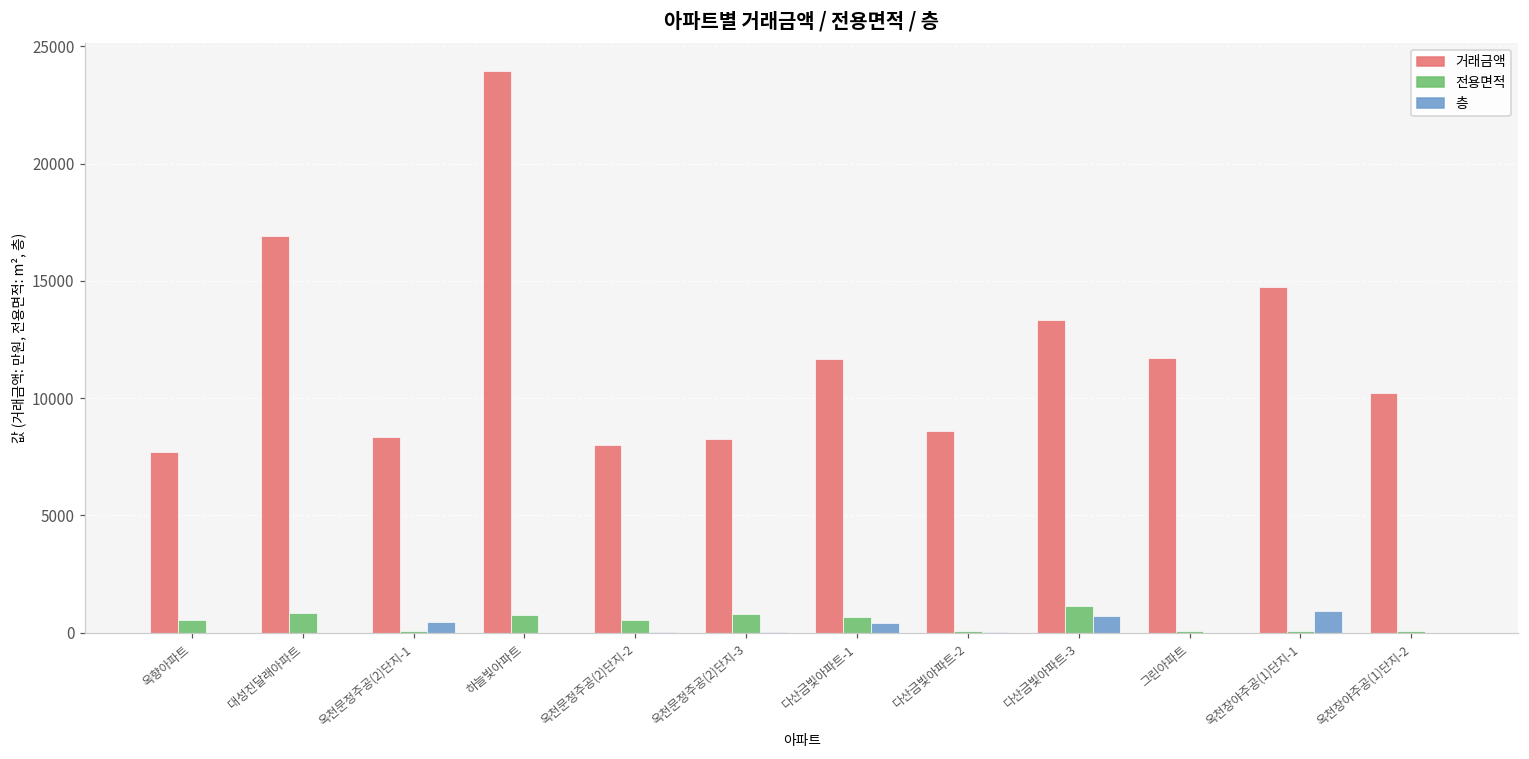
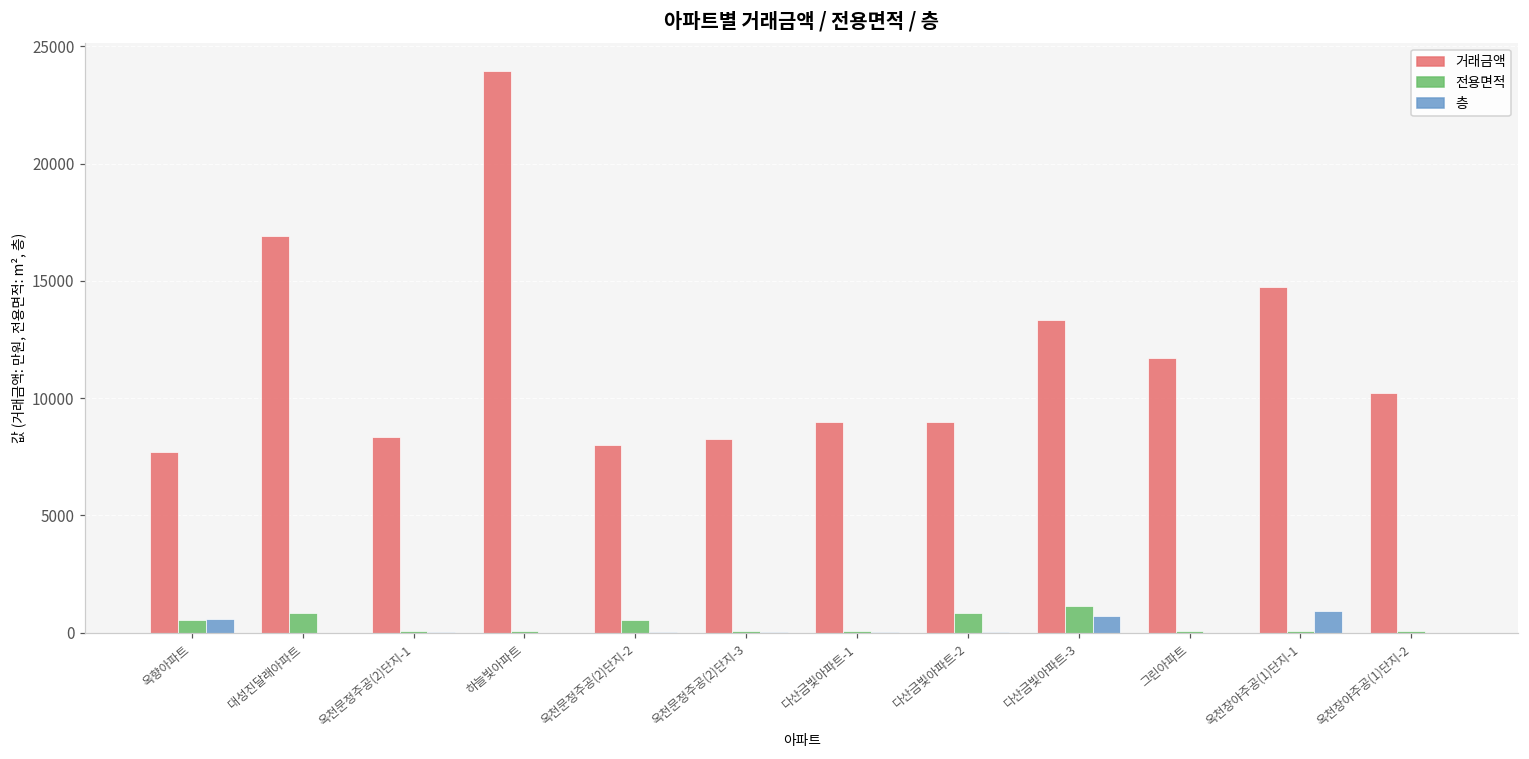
층, 옥향아파트: 0 -> 600
층, 옥천문정주공(2)단지-1: 400 -> 0
전용면적, 하늘빛아파트: 700 -> 100
전용면적, 옥천문정주공(2)단지-3: 800 -> 0
거래금액, 다산금빛아파트-1: 11700 -> 9000
전용면적, 다산금빛아파트-1: 700 -> 100
층, 다산금빛아파트-1: 400 -> 0
거래금액, 다산금빛아파트-2: 8600 -> 9000
전용면적, 다산금빛아파트-2: 100 -> 800
